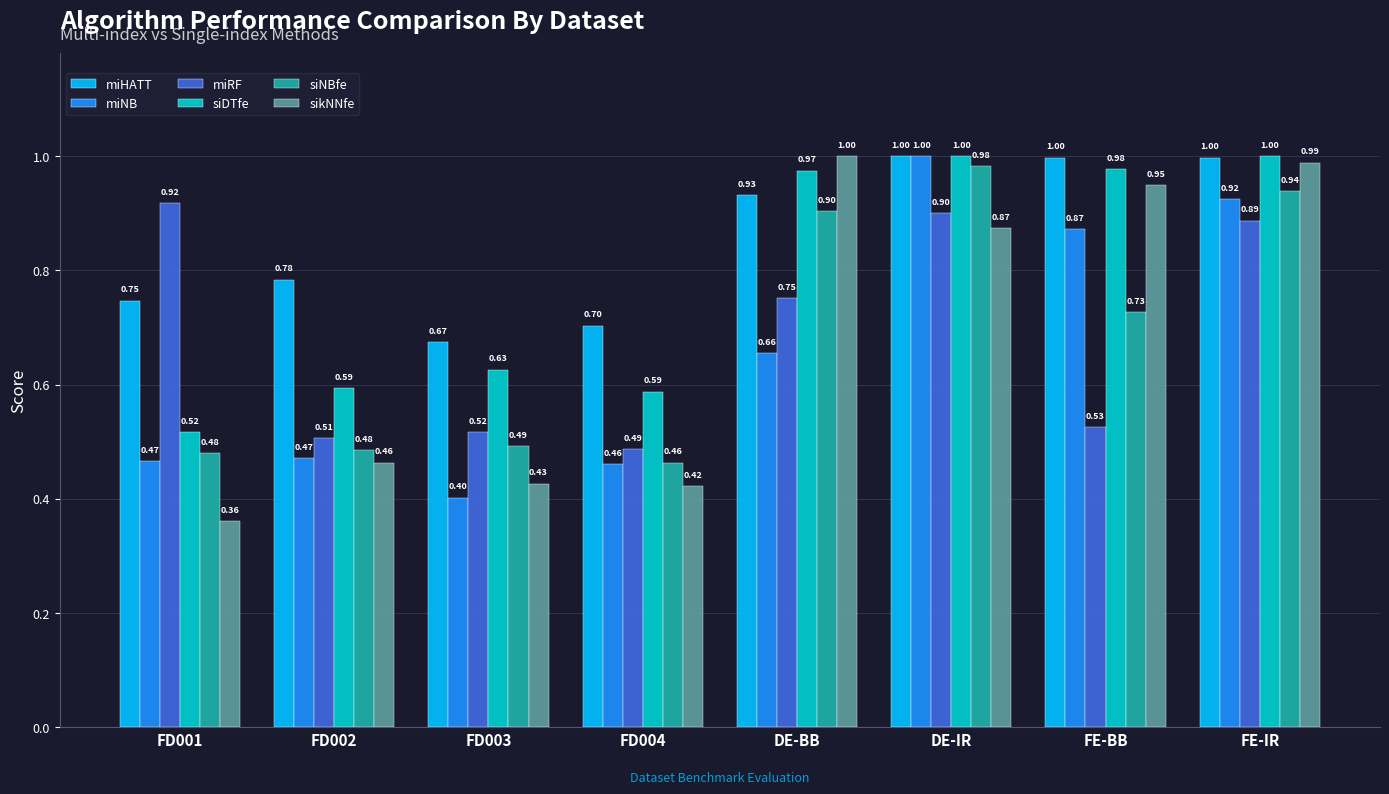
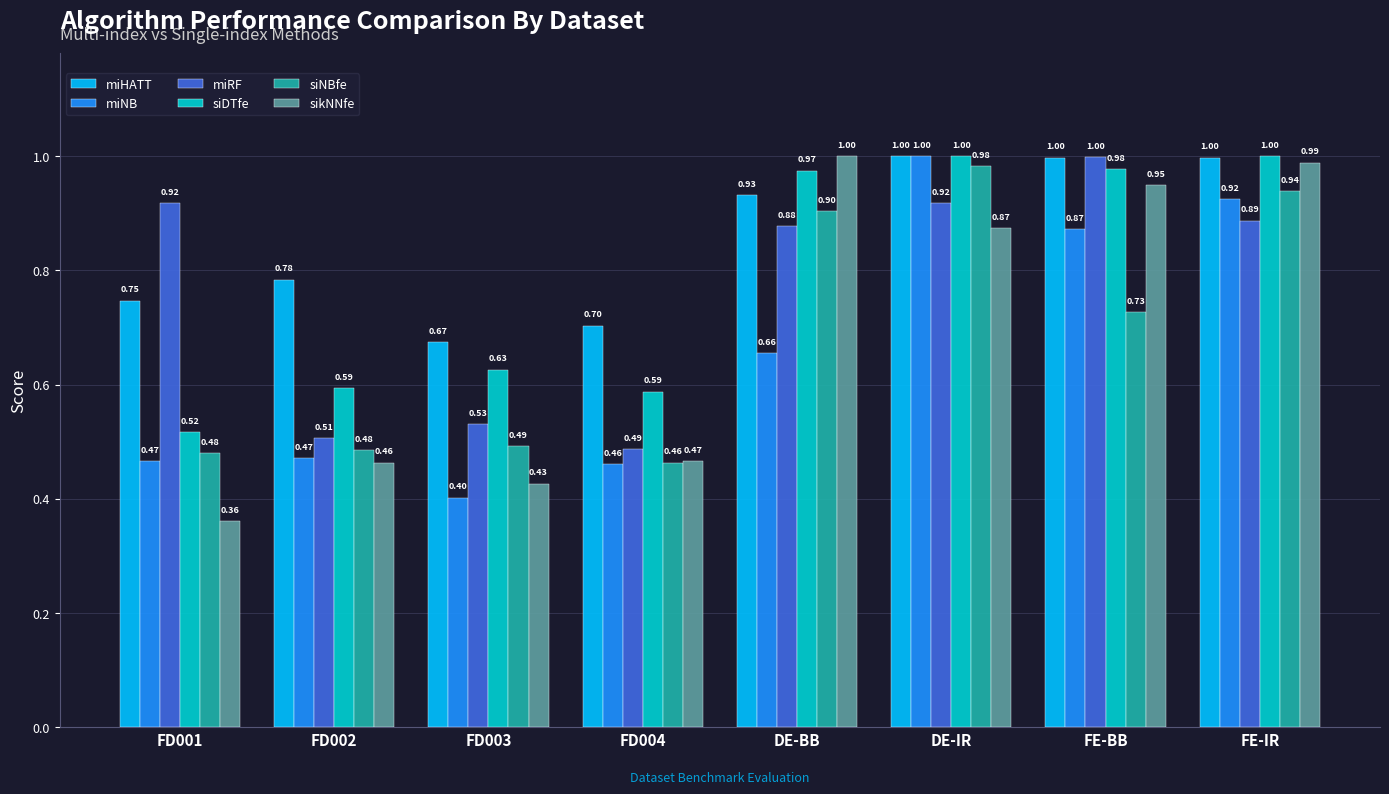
miRF, FD003: 0.52 -> 0.53
sikNNfe, FD004: 0.42 -> 0.47
miRF, DE-BB: 0.75 -> 0.88
miRF, DE-IR: 0.90 -> 0.92
miRF, FE-BB: 0.53 -> 1.00
